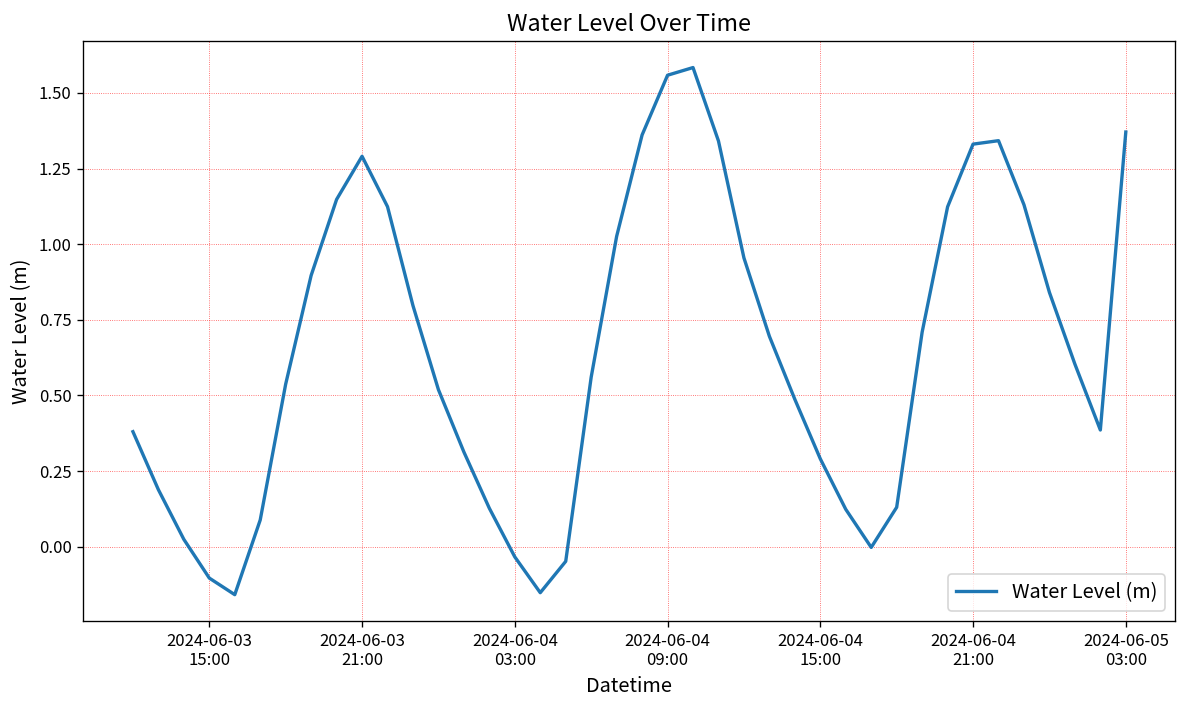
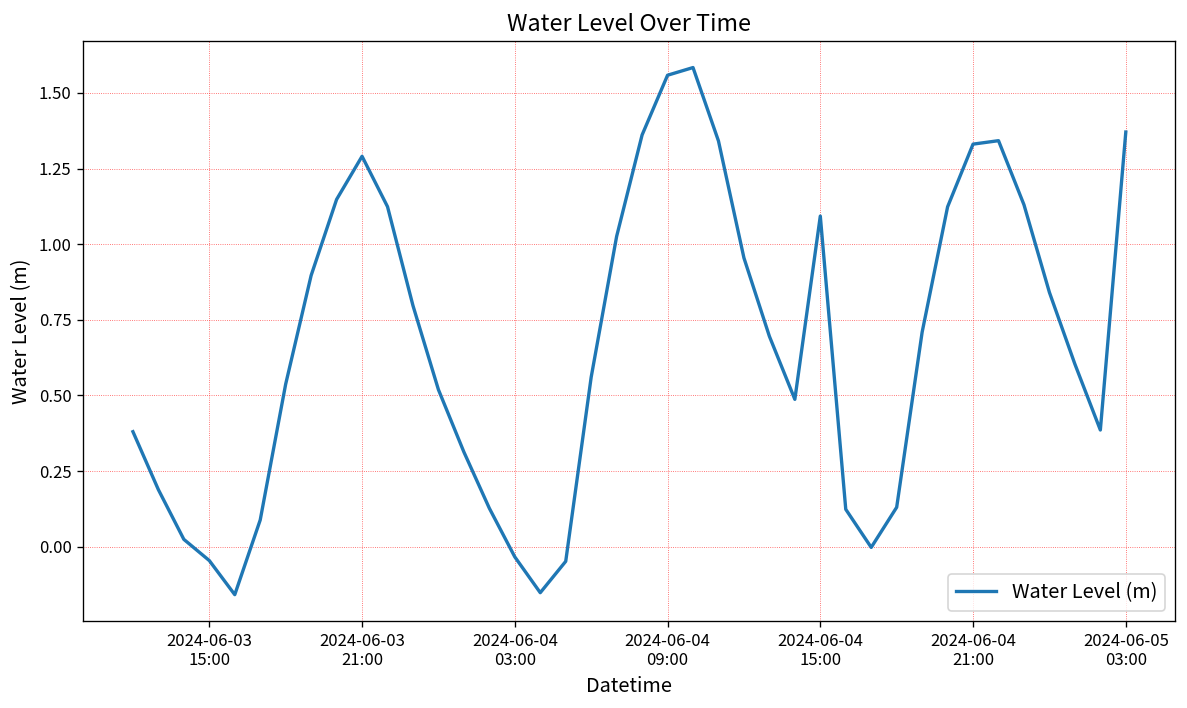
2024-06-03 15:00: -0.10 -> -0.05
2024-06-04 15:00: 0.29 -> 1.09
